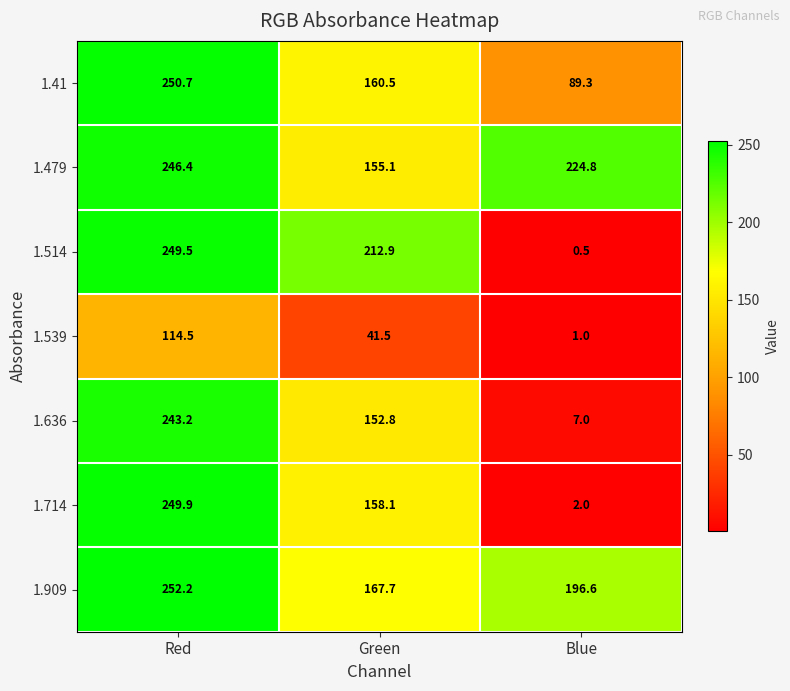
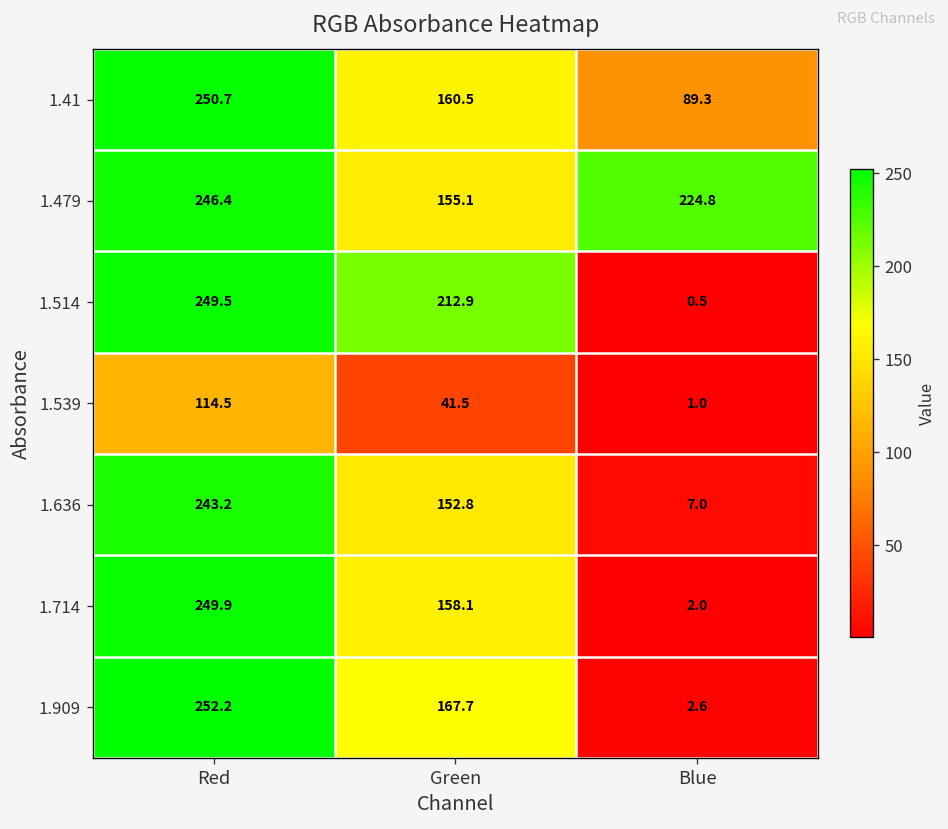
1.909, Blue: 196.6 -> 2.6
